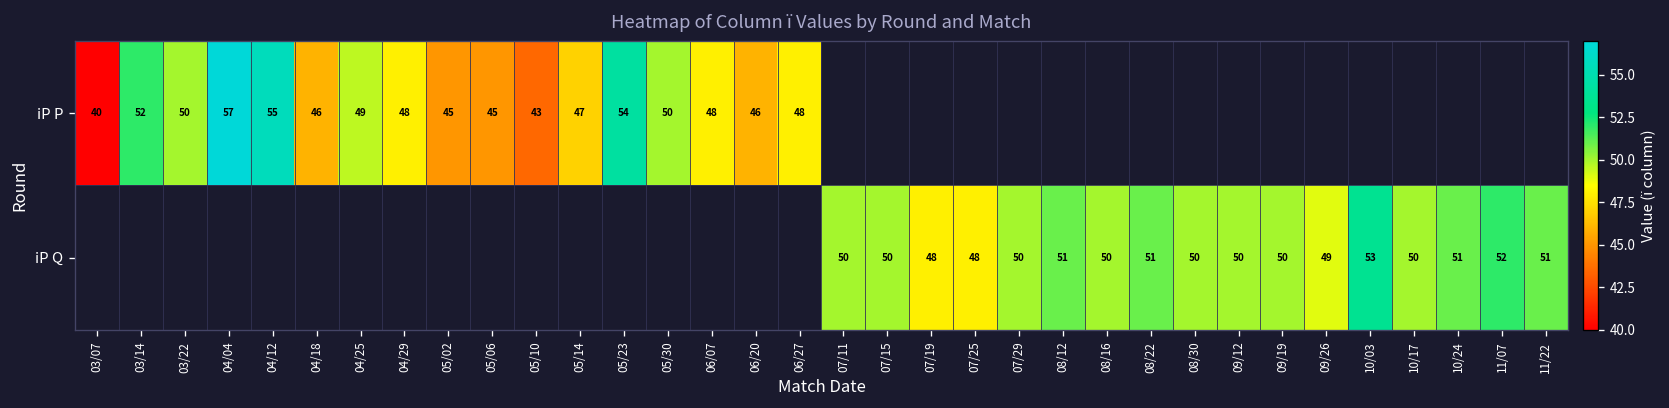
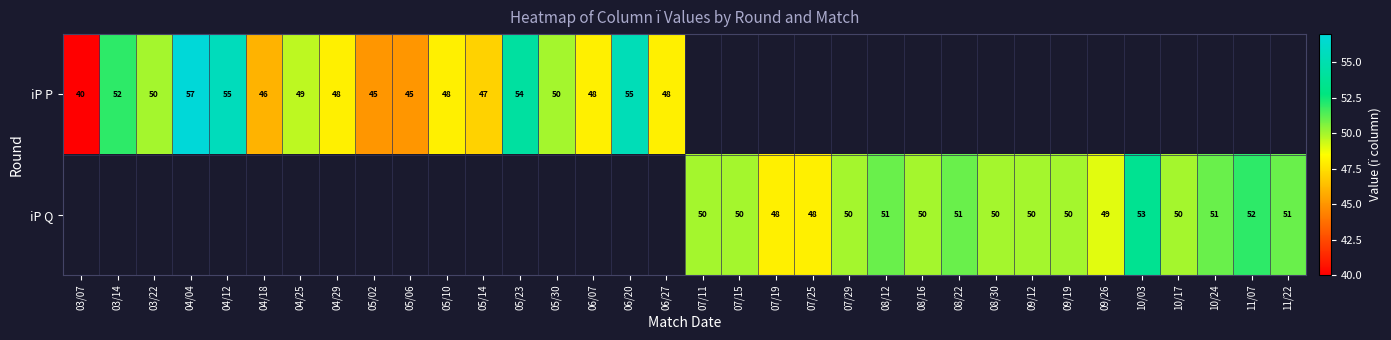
iP P, 05/10: 43 -> 48
iP P, 06/20: 46 -> 55
